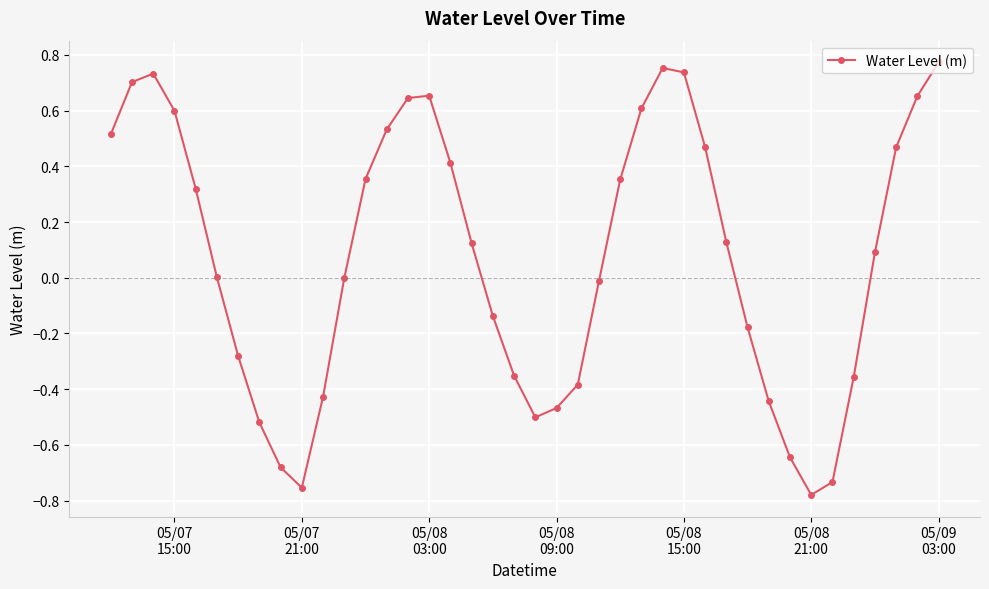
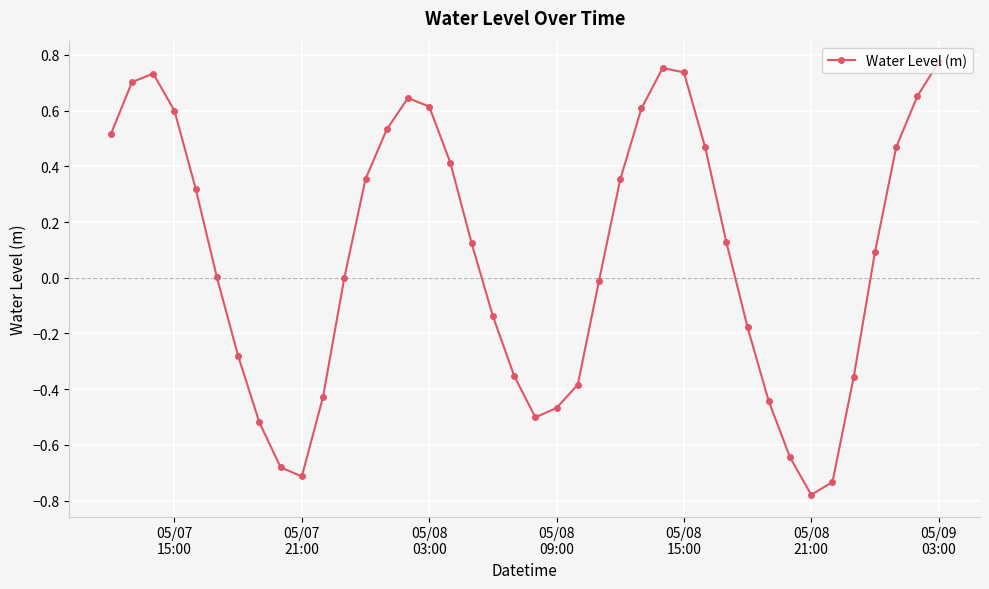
05/07 21:00: -0.75 -> -0.71
05/08 03:00: 0.65 -> 0.61
